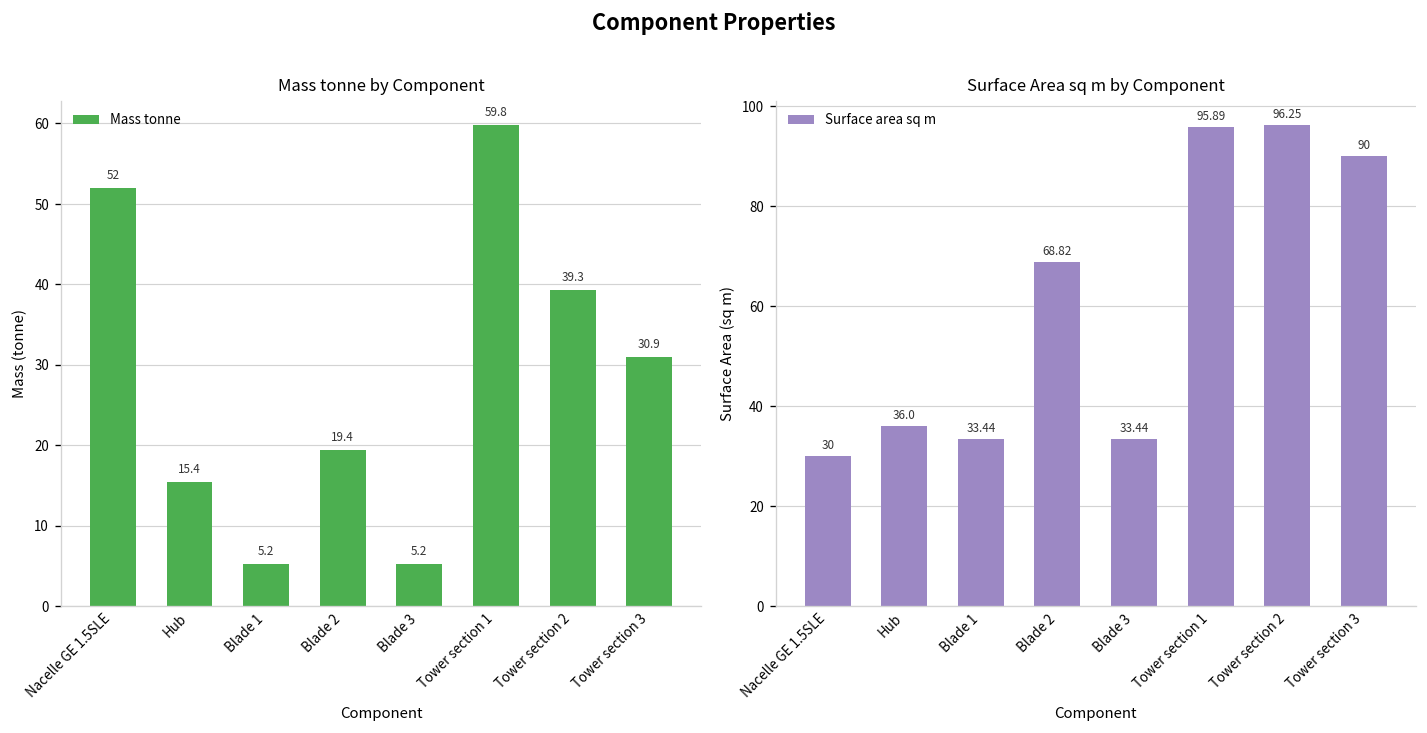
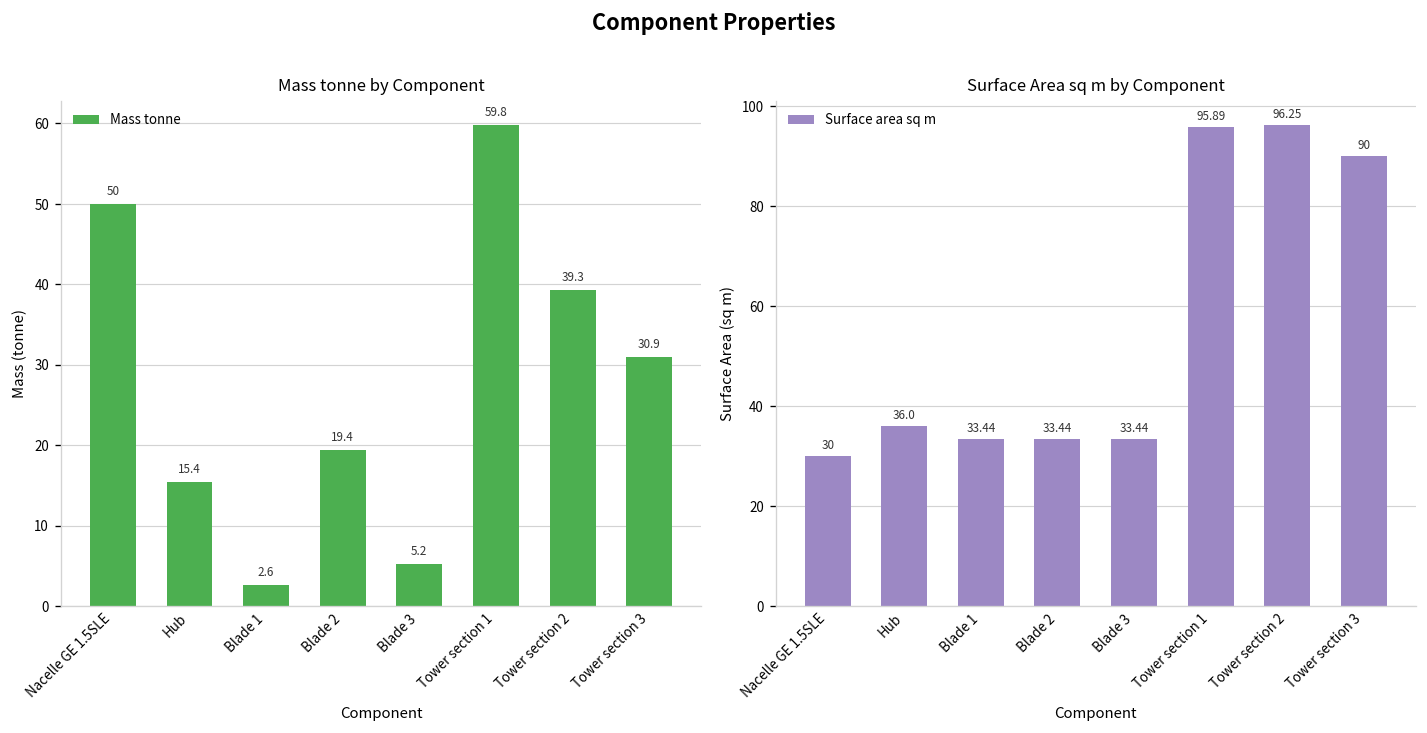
Mass tonne by Component, Nacelle GE 1.5SLE: 52 -> 50
Mass tonne by Component, Blade 1: 5.2 -> 2.6
Surface Area sq m by Component, Blade 2: 68.82 -> 33.44
